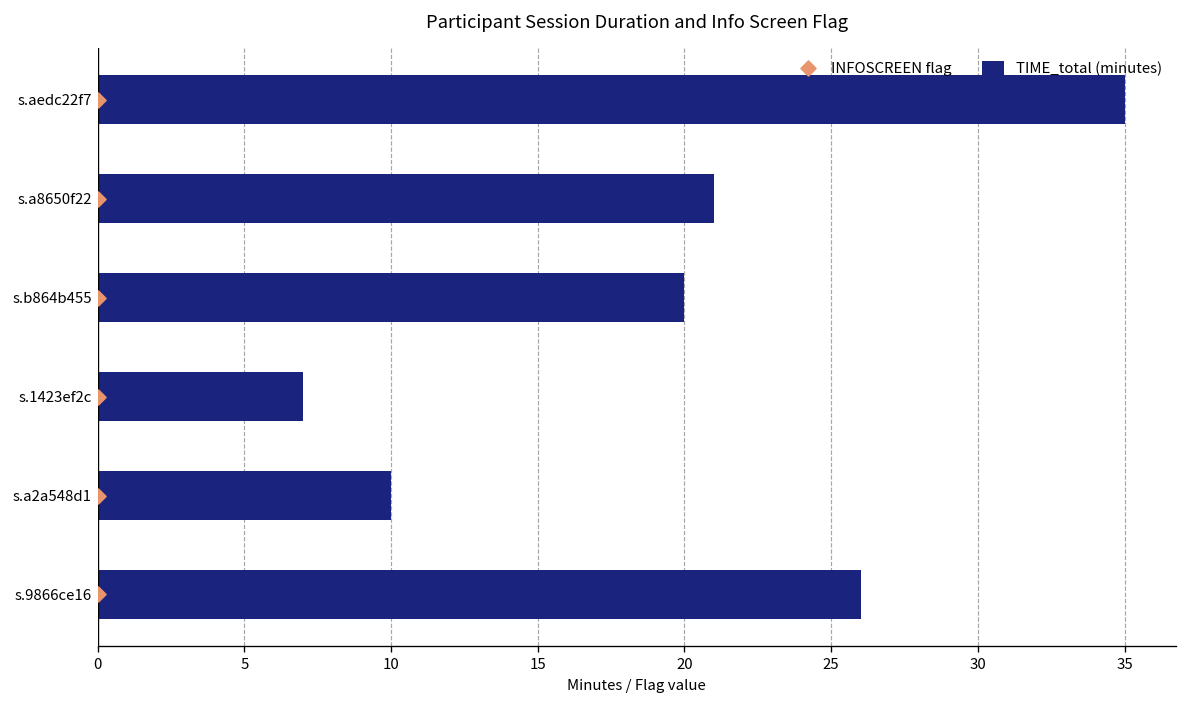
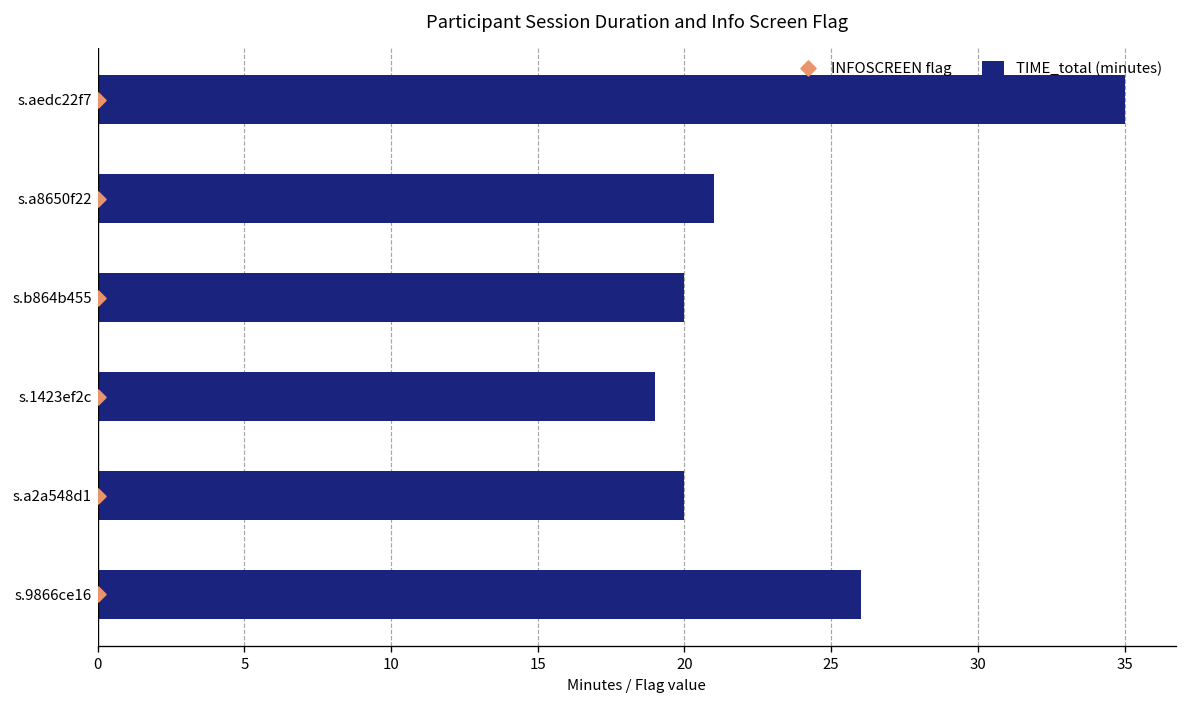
TIME_total (minutes), s.1423ef2c: 7 -> 19
TIME_total (minutes), s.a2a548d1: 10 -> 20
